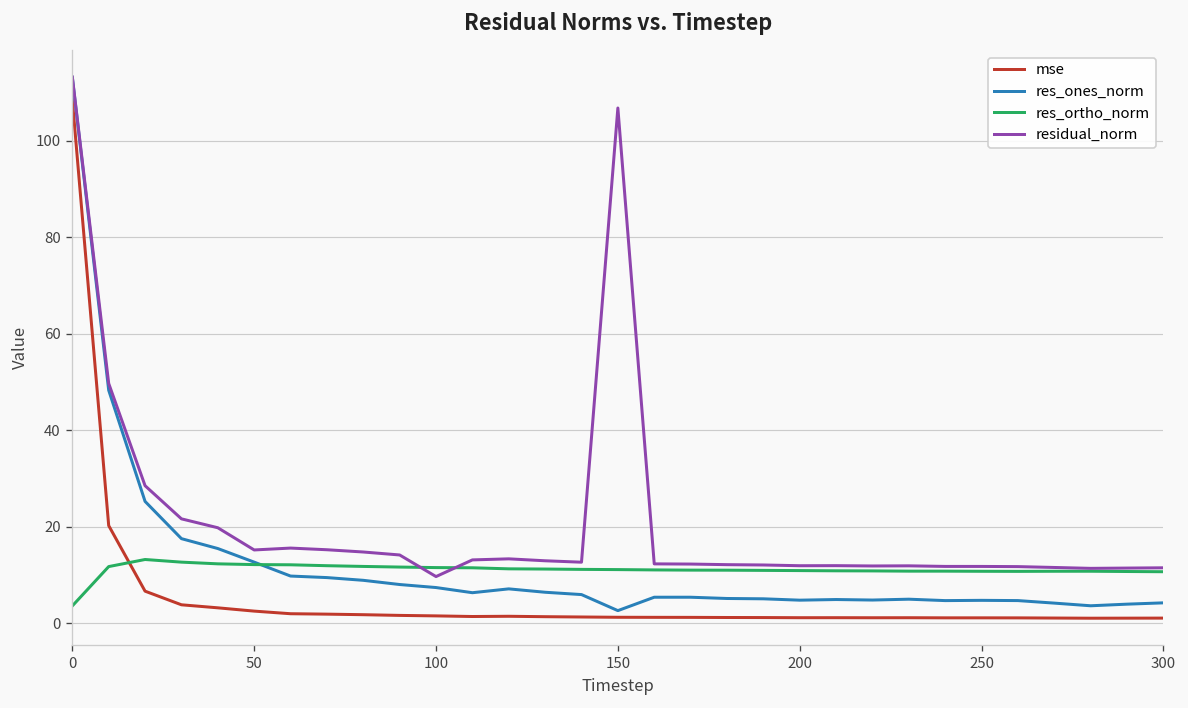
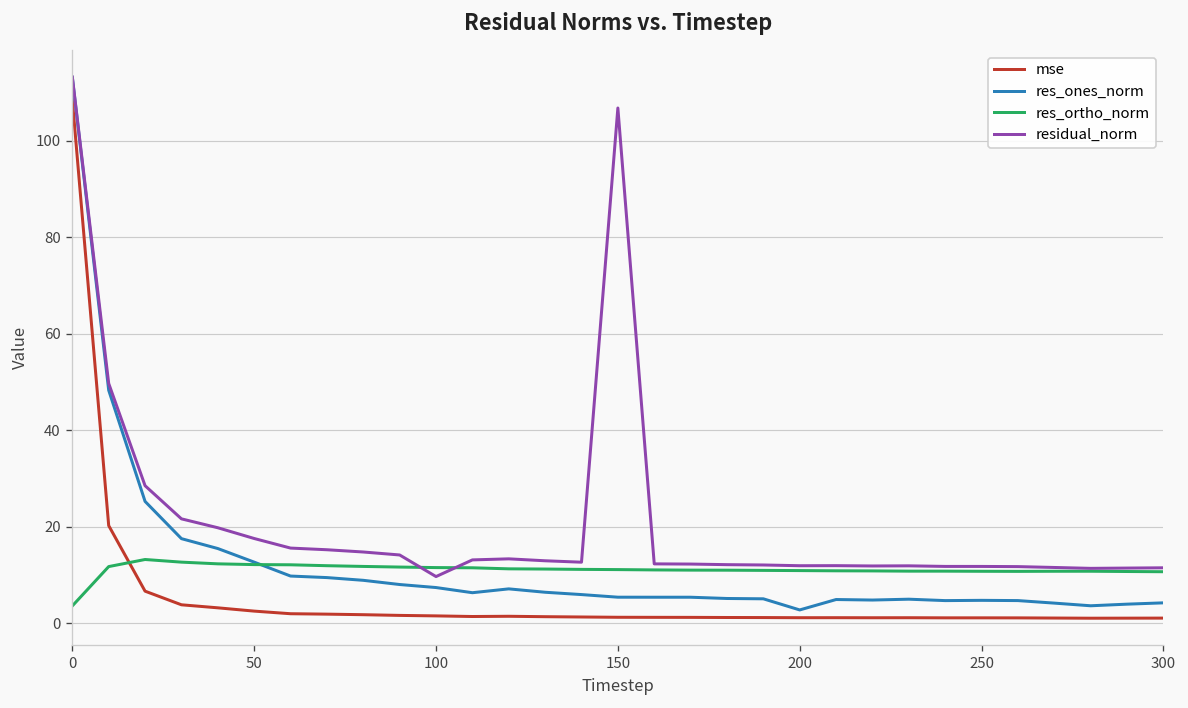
residual_norm, 50: 15 -> 18
res_ones_norm, 150: 3 -> 5
res_ones_norm, 200: 5 -> 3
